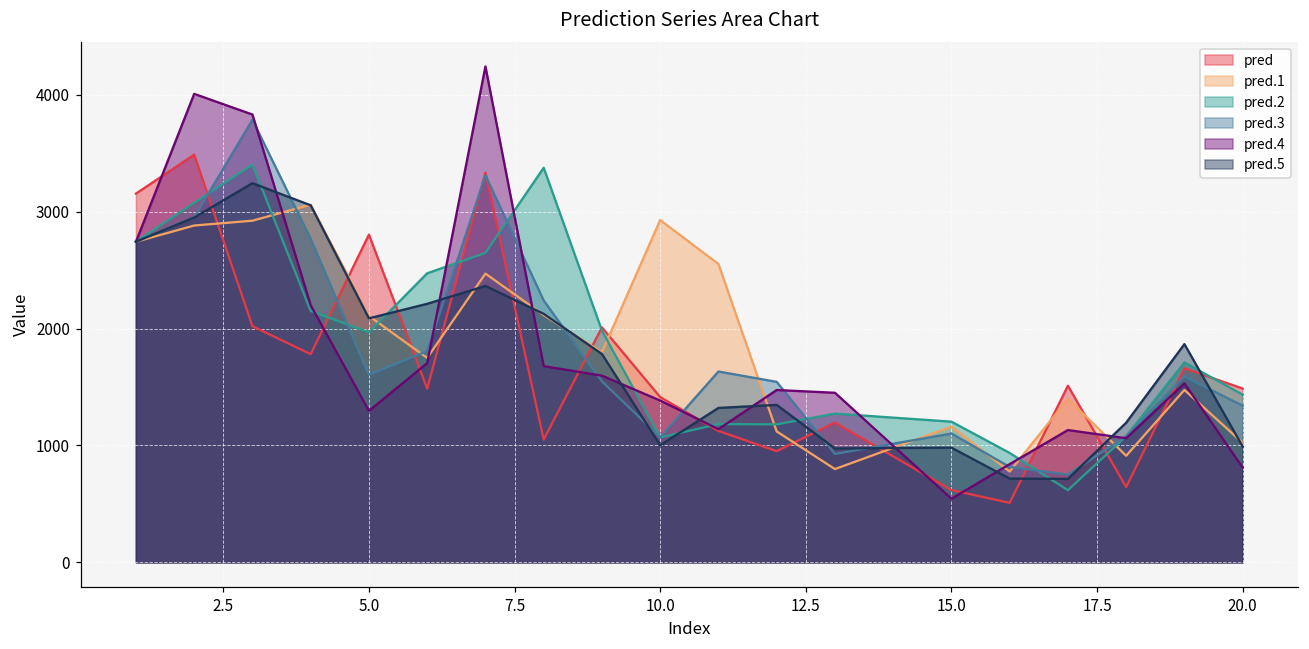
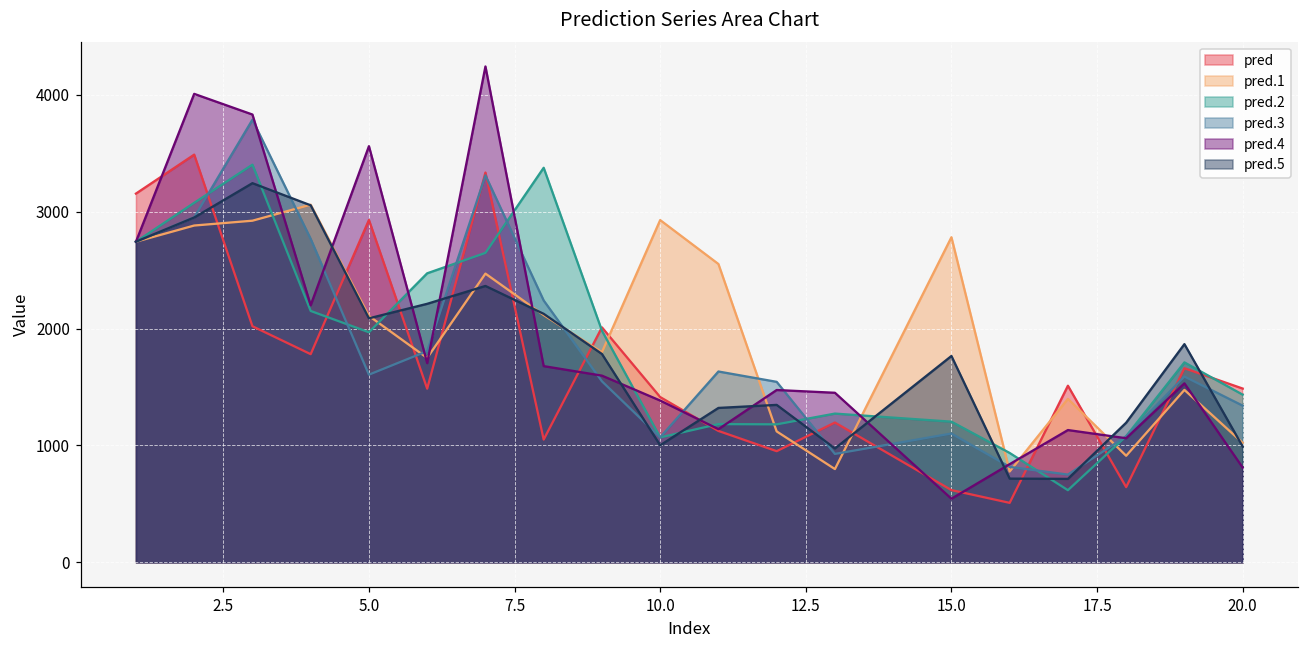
pred, 5.0: 2800 -> 2930
pred.4, 5.0: 1300 -> 3560
pred.1, 15.0: 1160 -> 2780
pred.5, 15.0: 980 -> 1770
